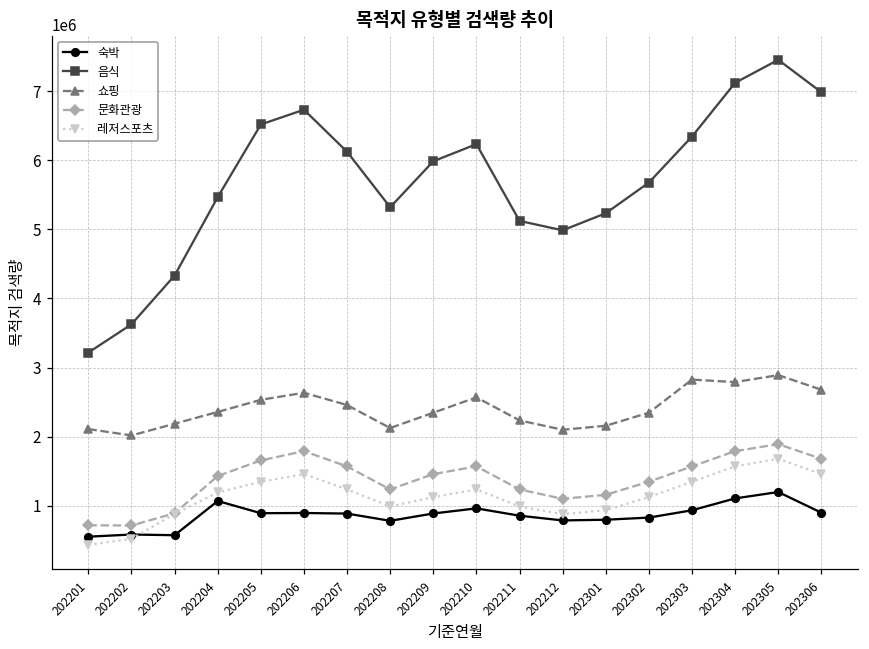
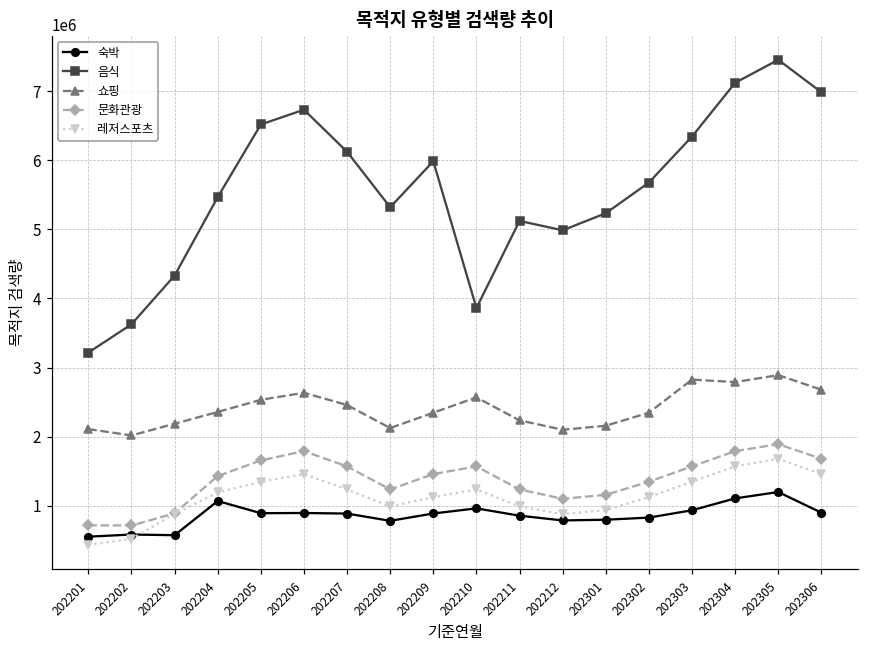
음식, 202210: 6200000 -> 3900000
